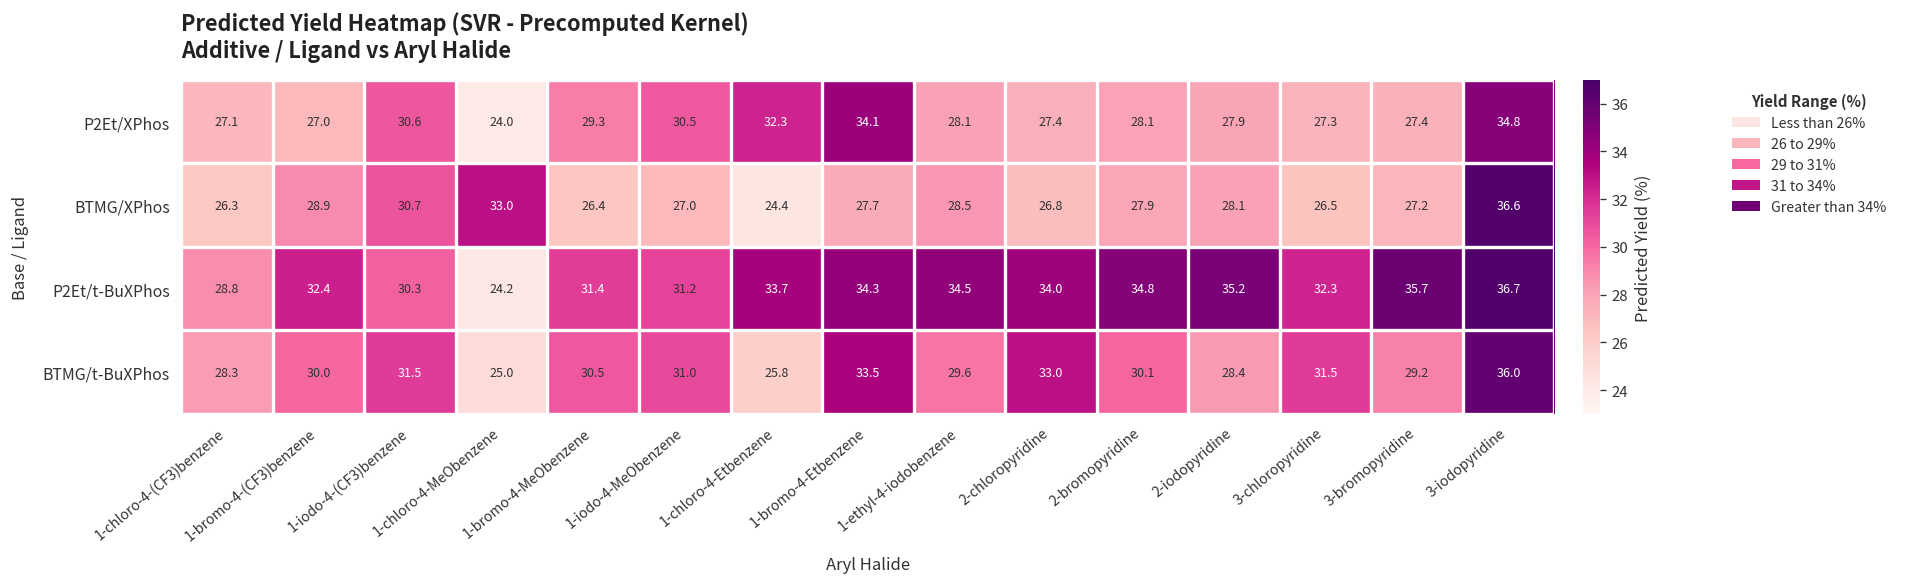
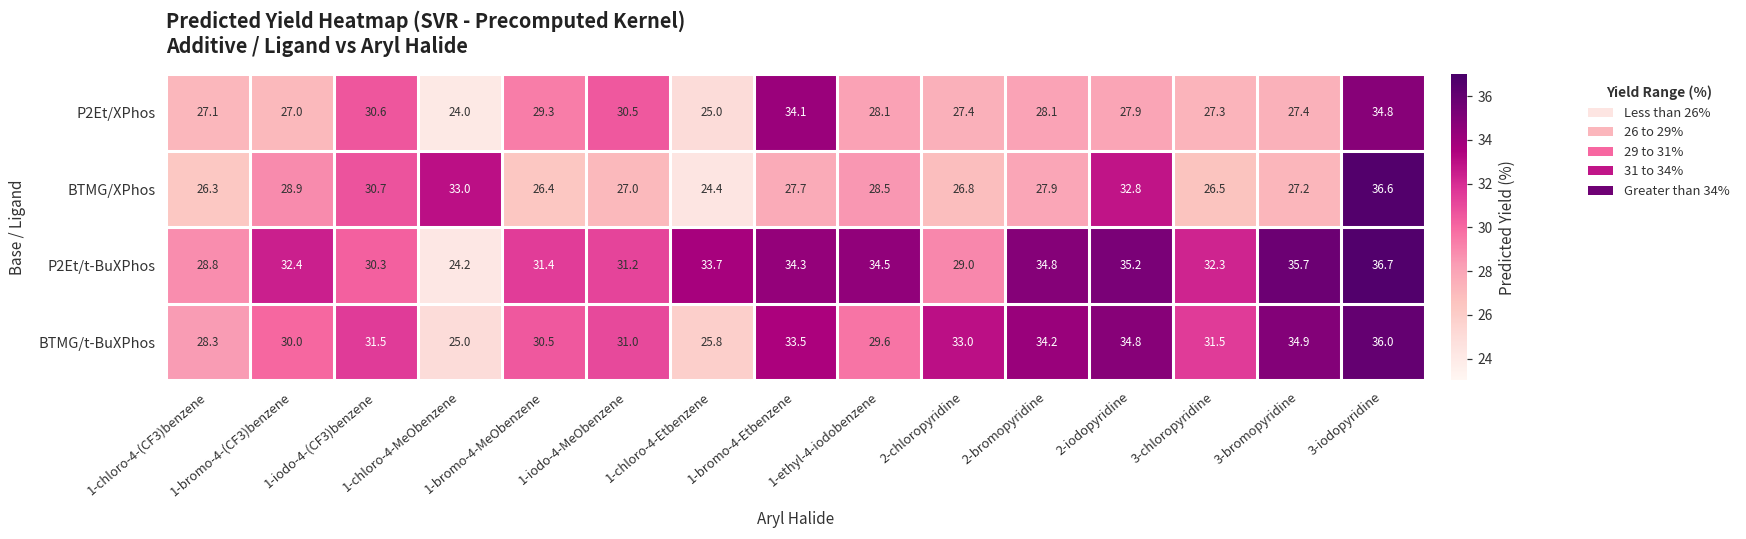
P2Et/XPhos, 1-chloro-4-Etbenzene: 32.3 -> 25.0
BTMG/XPhos, 2-iodopyridine: 28.1 -> 32.8
P2Et/t-BuXPhos, 2-chloropyridine: 34.0 -> 29.0
BTMG/t-BuXPhos, 2-bromopyridine: 30.1 -> 34.2
BTMG/t-BuXPhos, 2-iodopyridine: 28.4 -> 34.8
BTMG/t-BuXPhos, 3-bromopyridine: 29.2 -> 34.9
